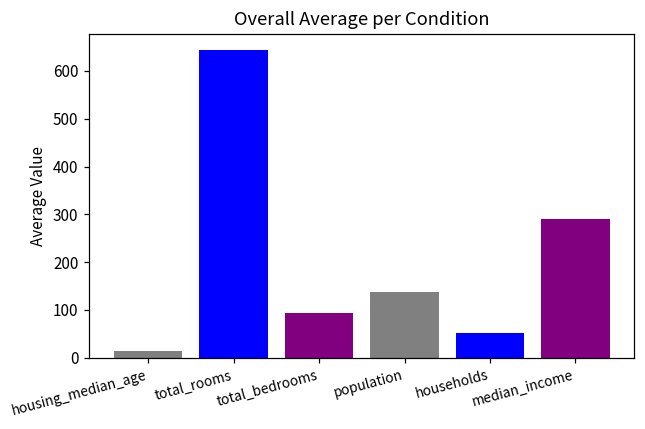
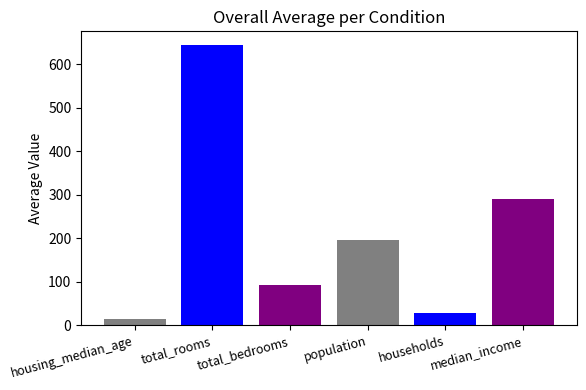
population: 140 -> 200
households: 50 -> 30
